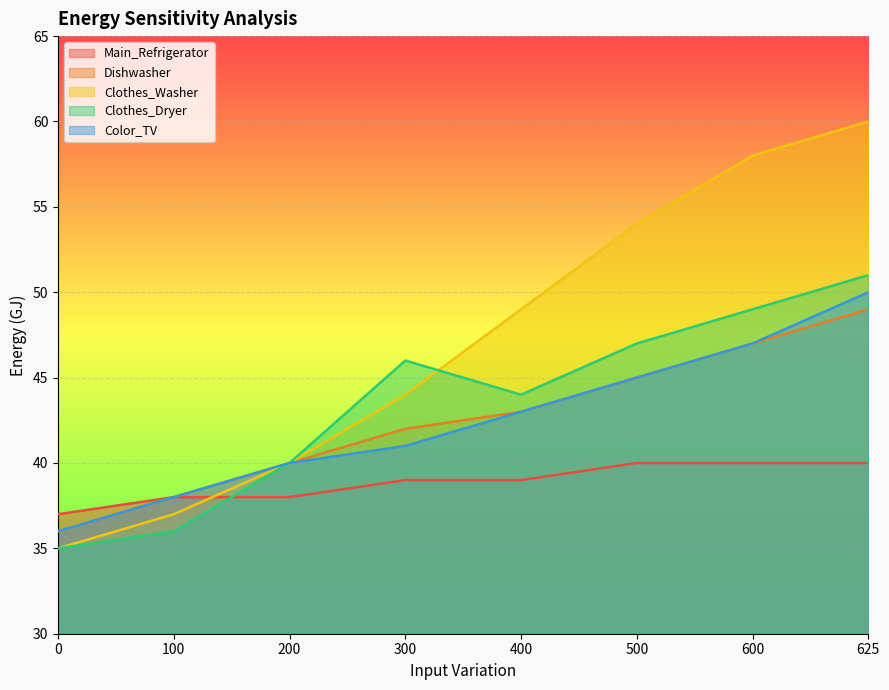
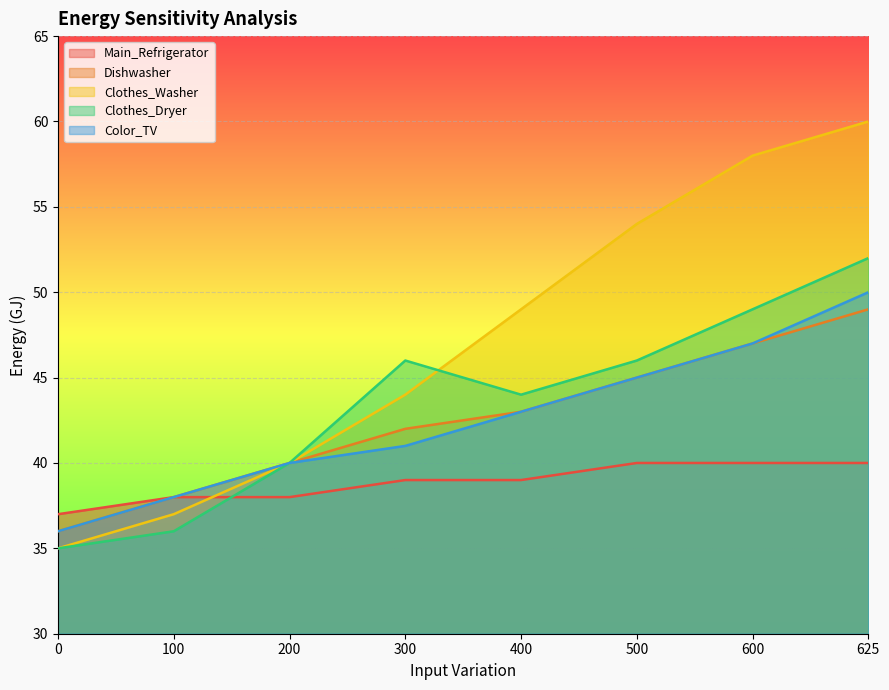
Clothes_Dryer, 500: 47 -> 46
Clothes_Dryer, 625: 51 -> 52
